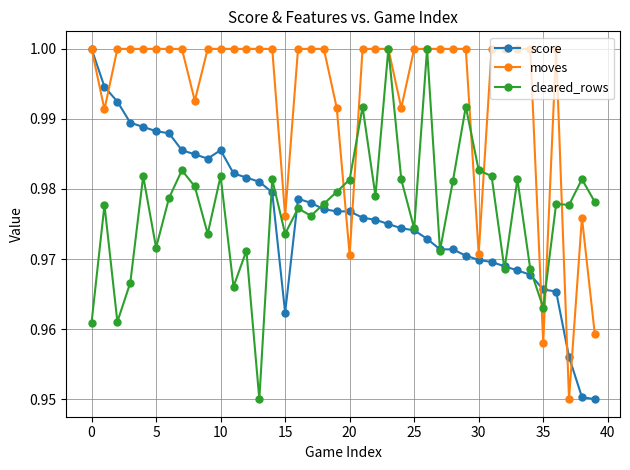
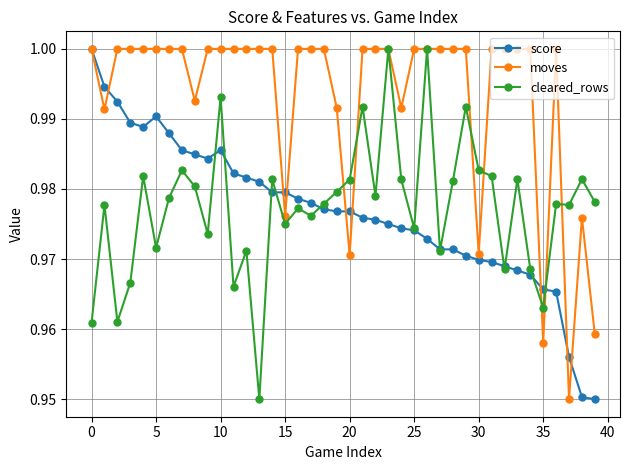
score, 5: 0.988 -> 0.990
cleared_rows, 10: 0.982 -> 0.993
score, 15: 0.962 -> 0.980
cleared_rows, 15: 0.974 -> 0.975
